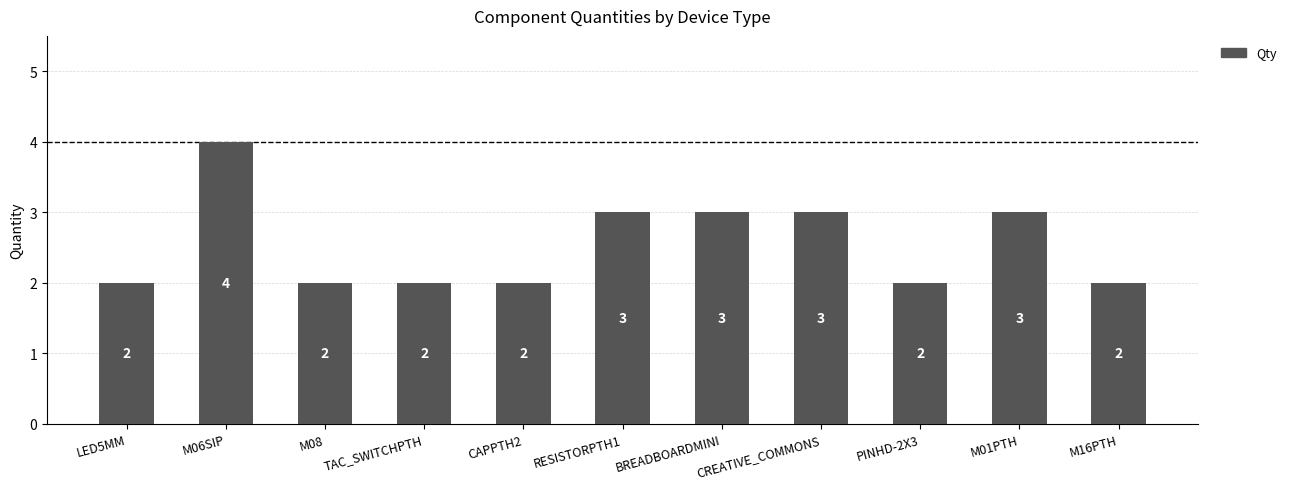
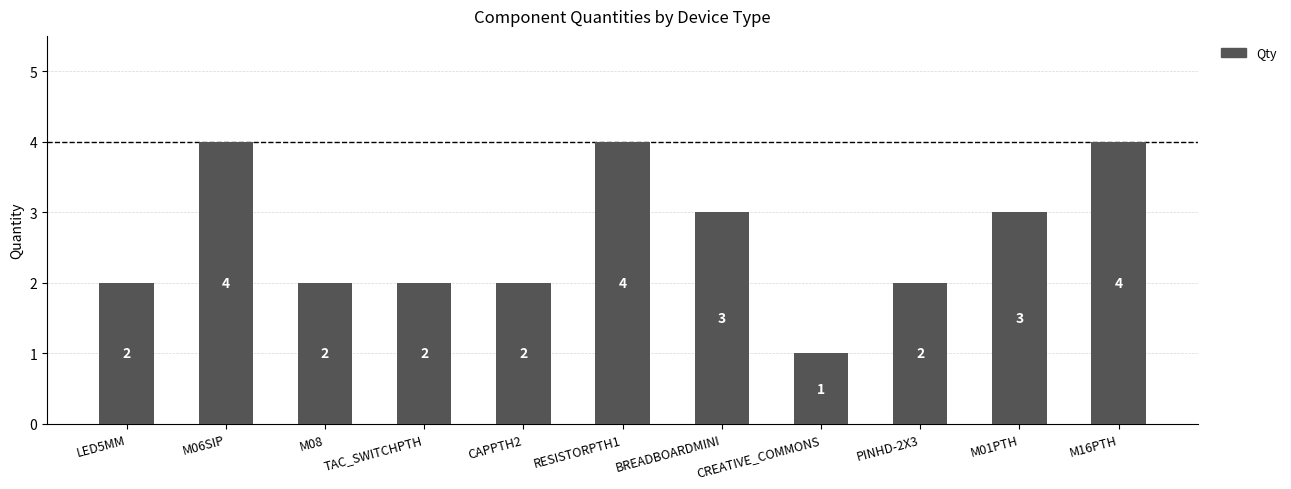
RESISTORPTH1: 3 -> 4
CREATIVE_COMMONS: 3 -> 1
M16PTH: 2 -> 4
